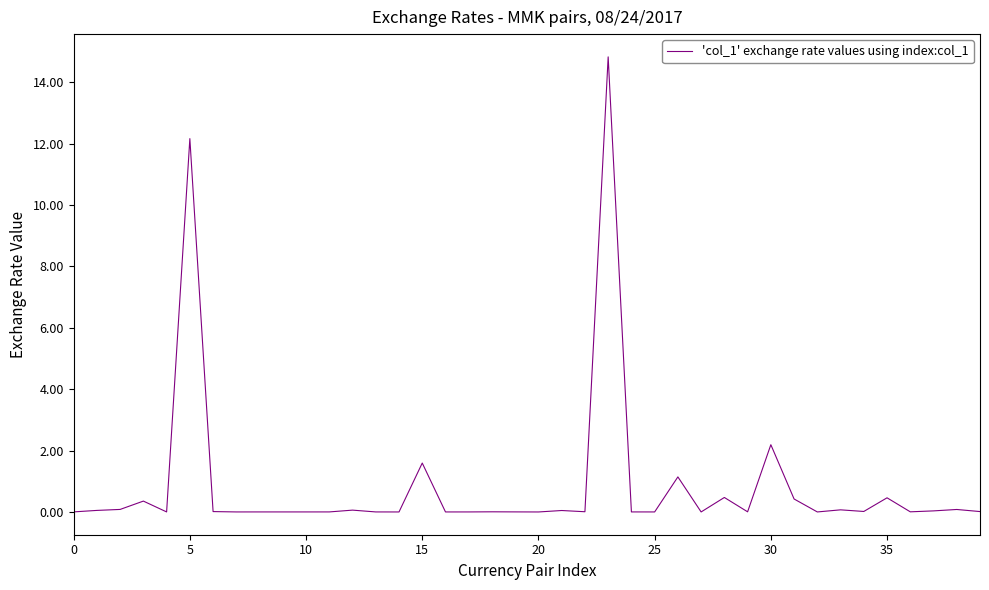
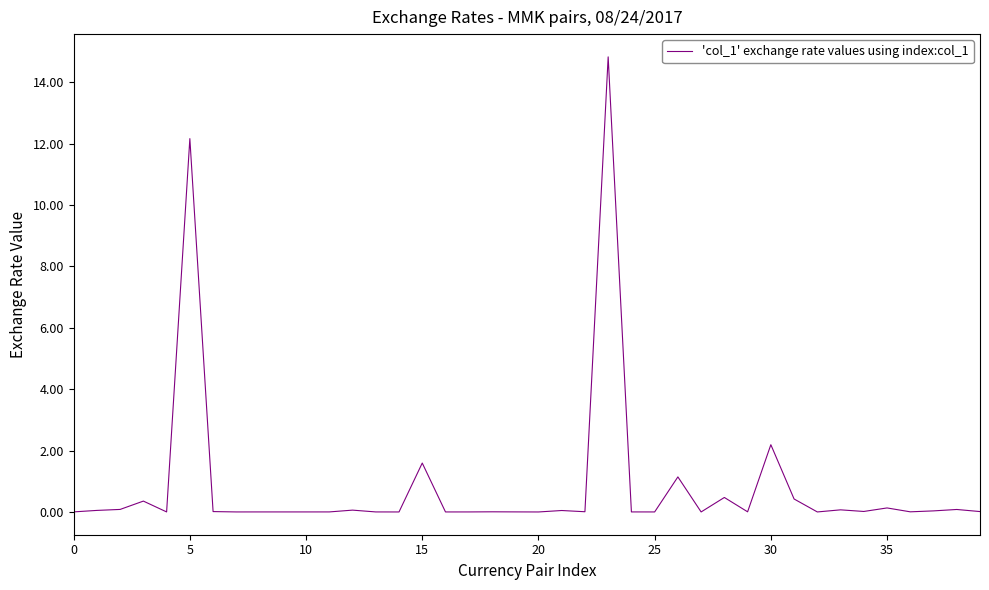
35: 0.5 -> 0.1
